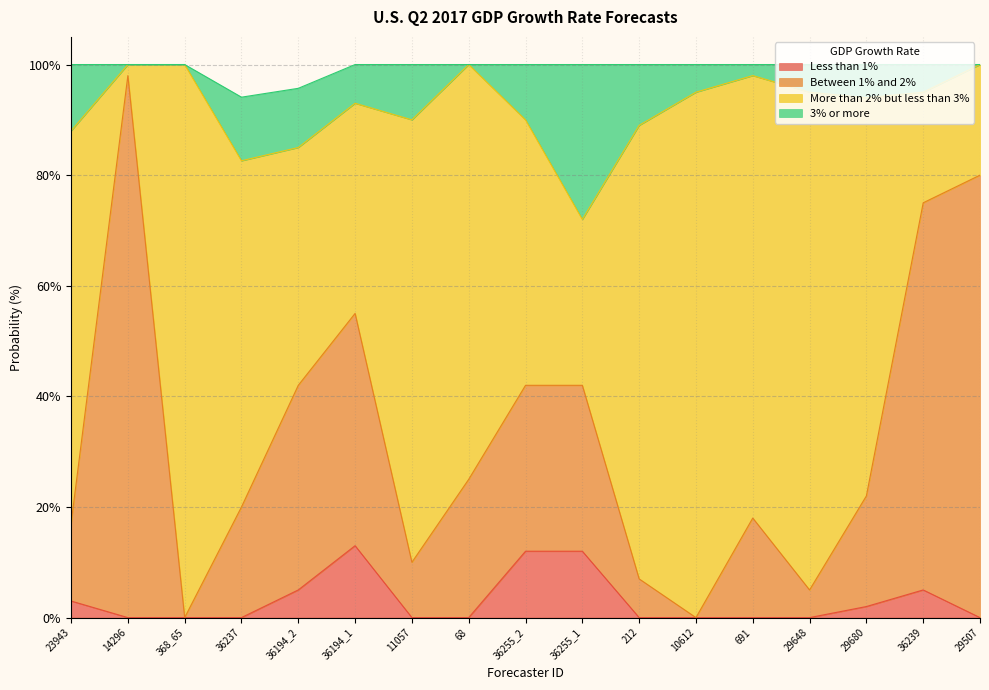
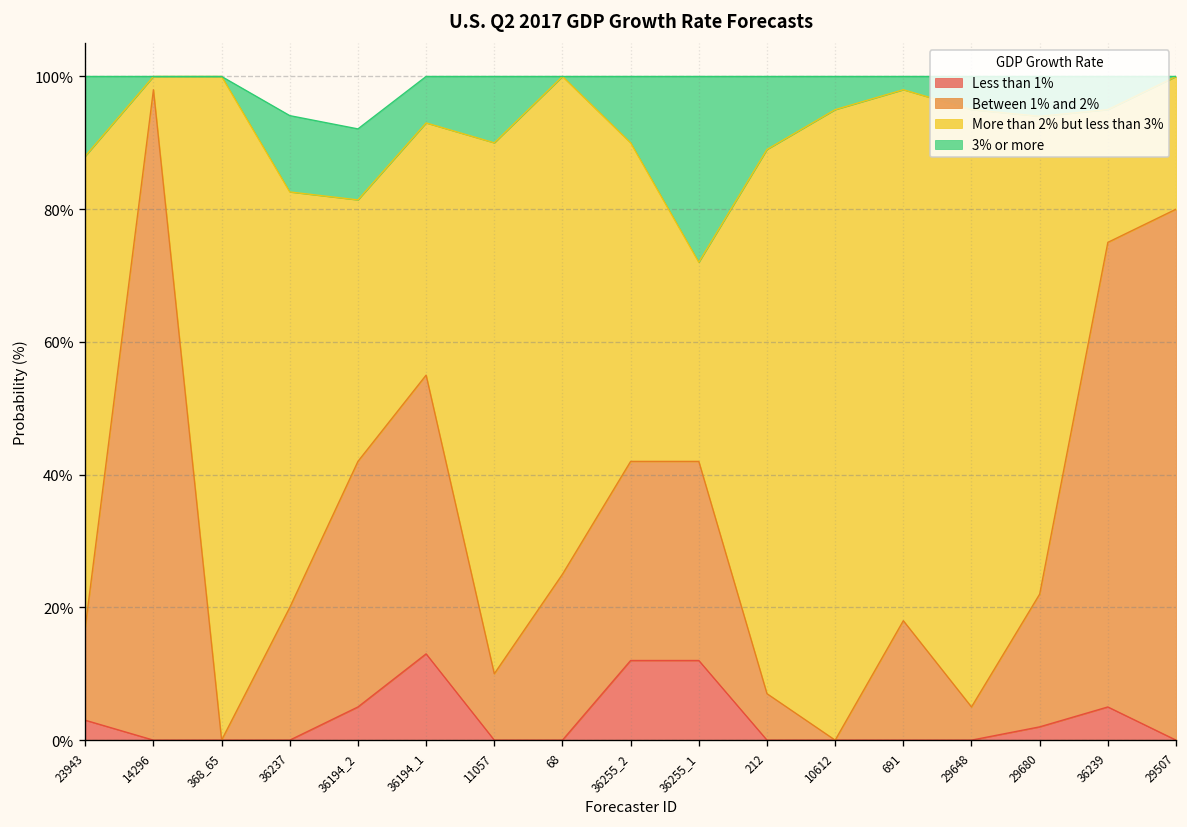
More than 2% but less than 3%, 36194_2: 43% -> 39%
